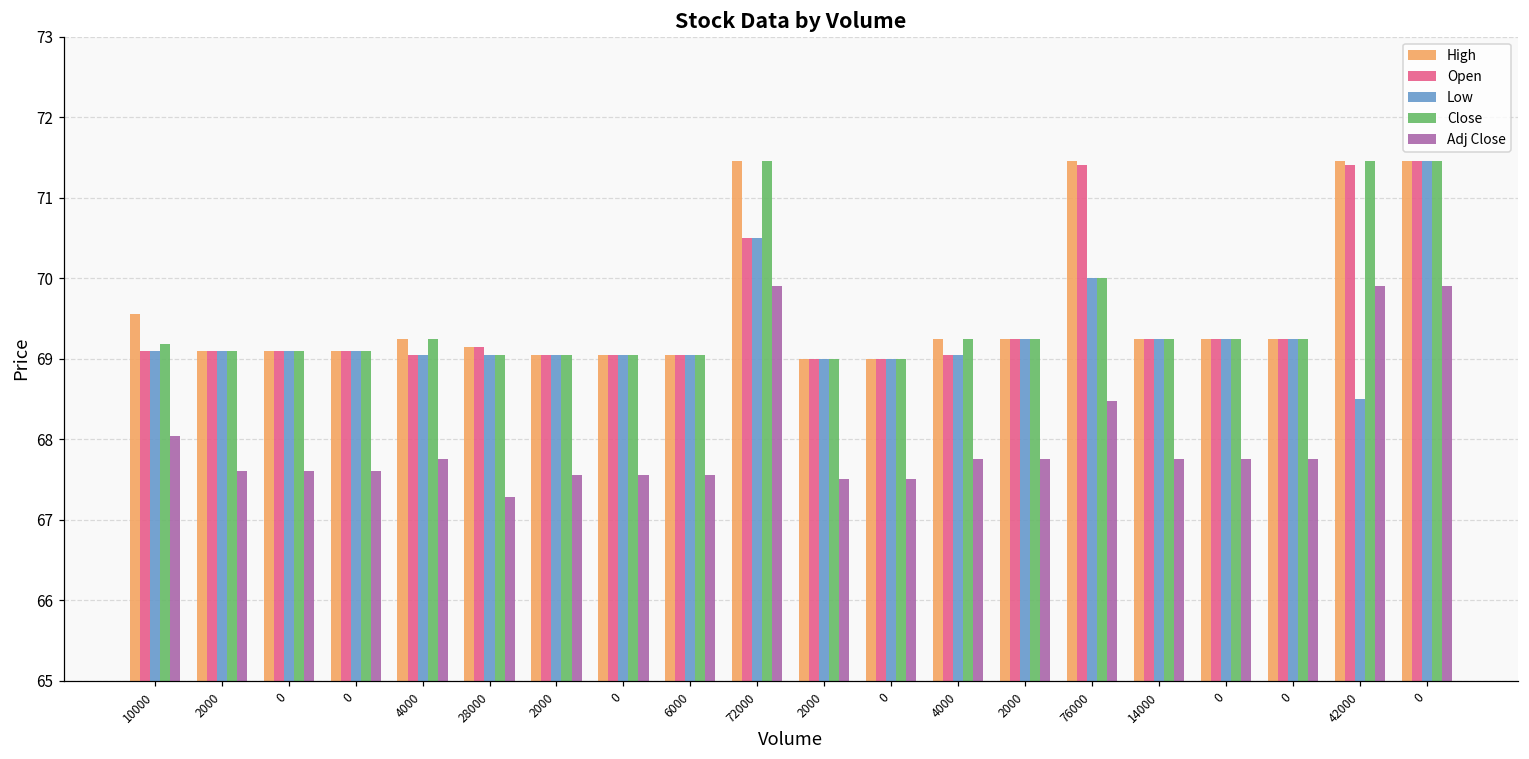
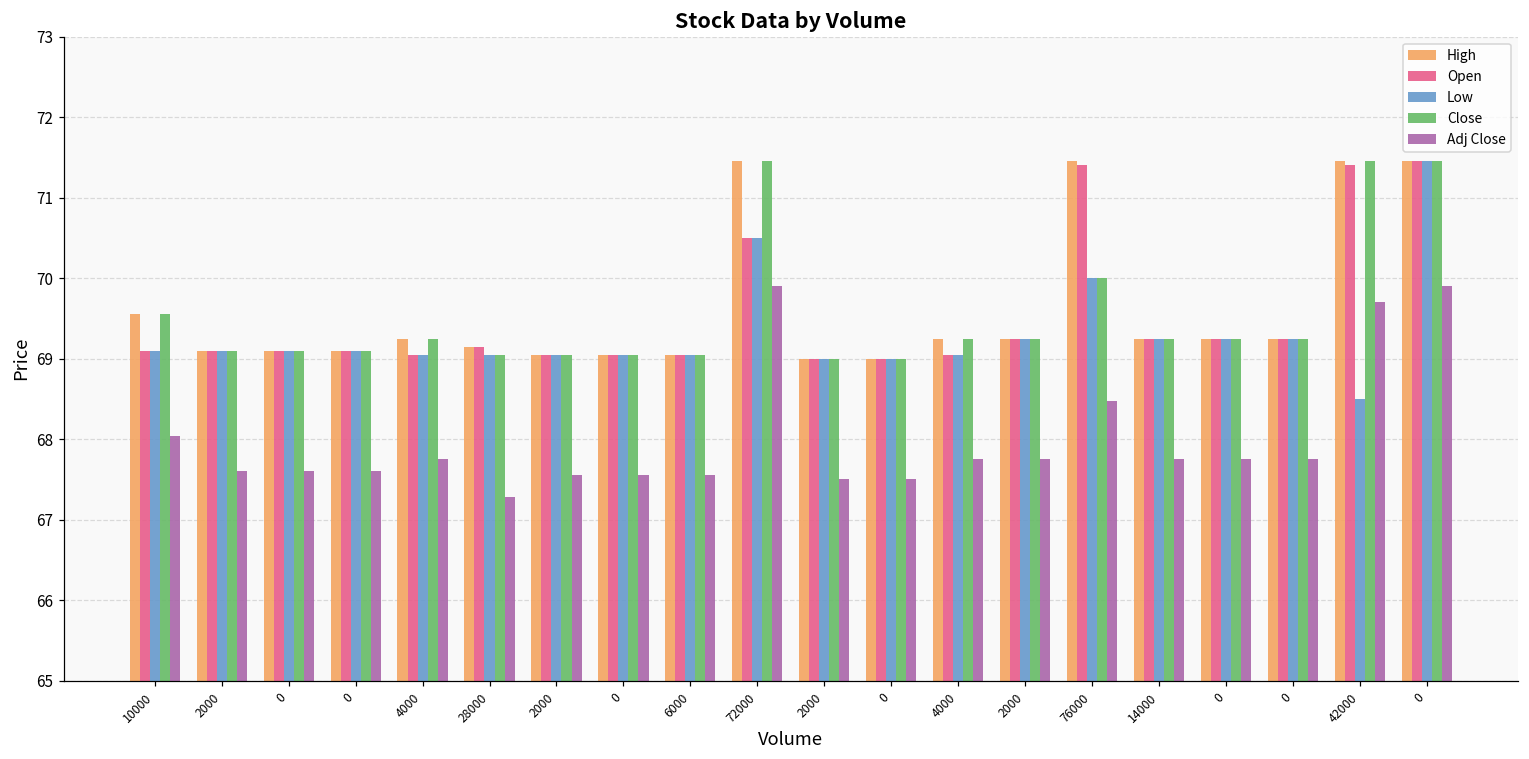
Close, 10000: 69.2 -> 69.6
Adj Close, 42000: 69.9 -> 69.7
